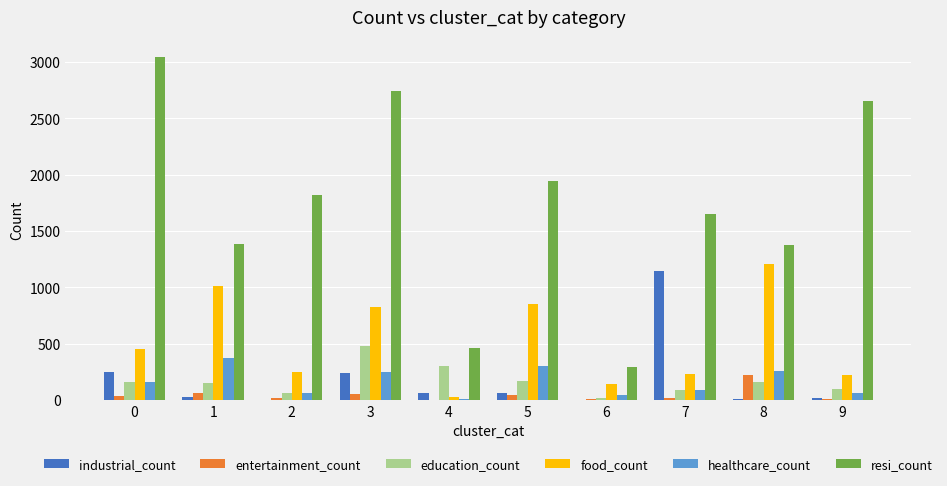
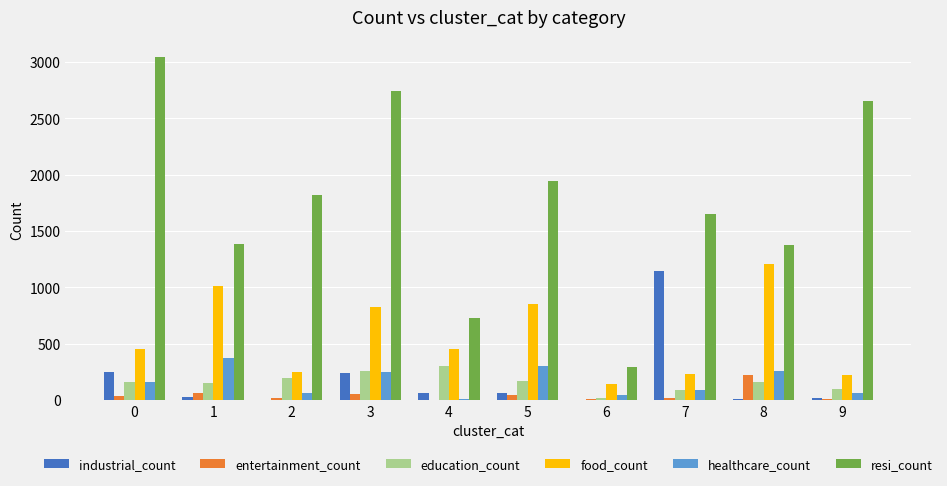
education_count, 2: 60 -> 190
education_count, 3: 480 -> 260
food_count, 4: 20 -> 450
resi_count, 4: 460 -> 730
